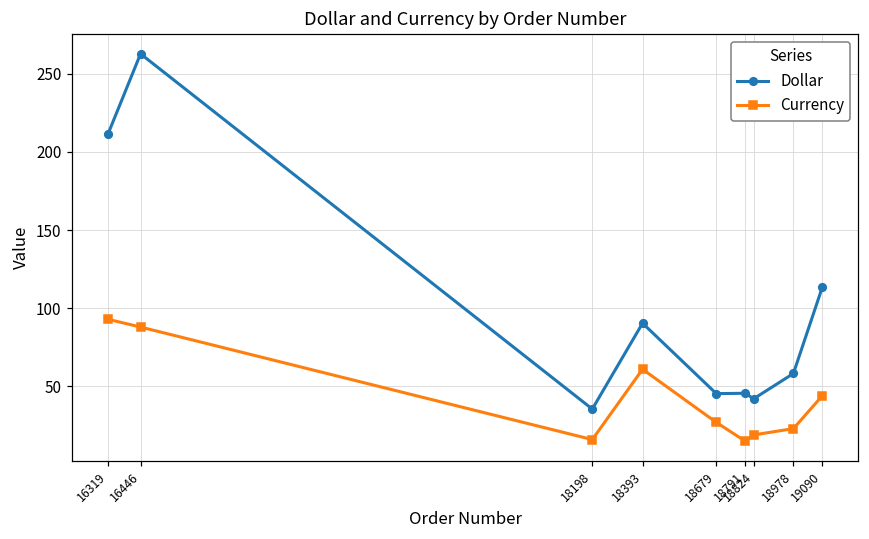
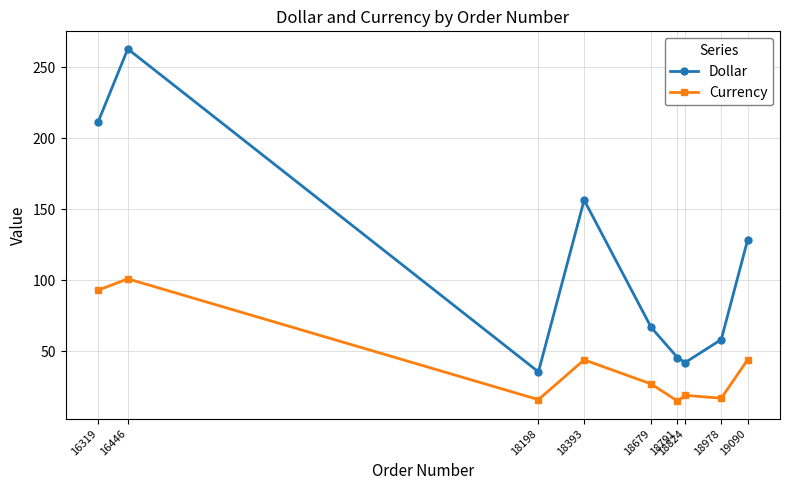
Currency, 16446: 88 -> 101
Dollar, 18393: 90 -> 156
Currency, 18393: 61 -> 44
Dollar, 18679: 45 -> 67
Currency, 18978: 23 -> 17
Dollar, 19090: 113 -> 128
